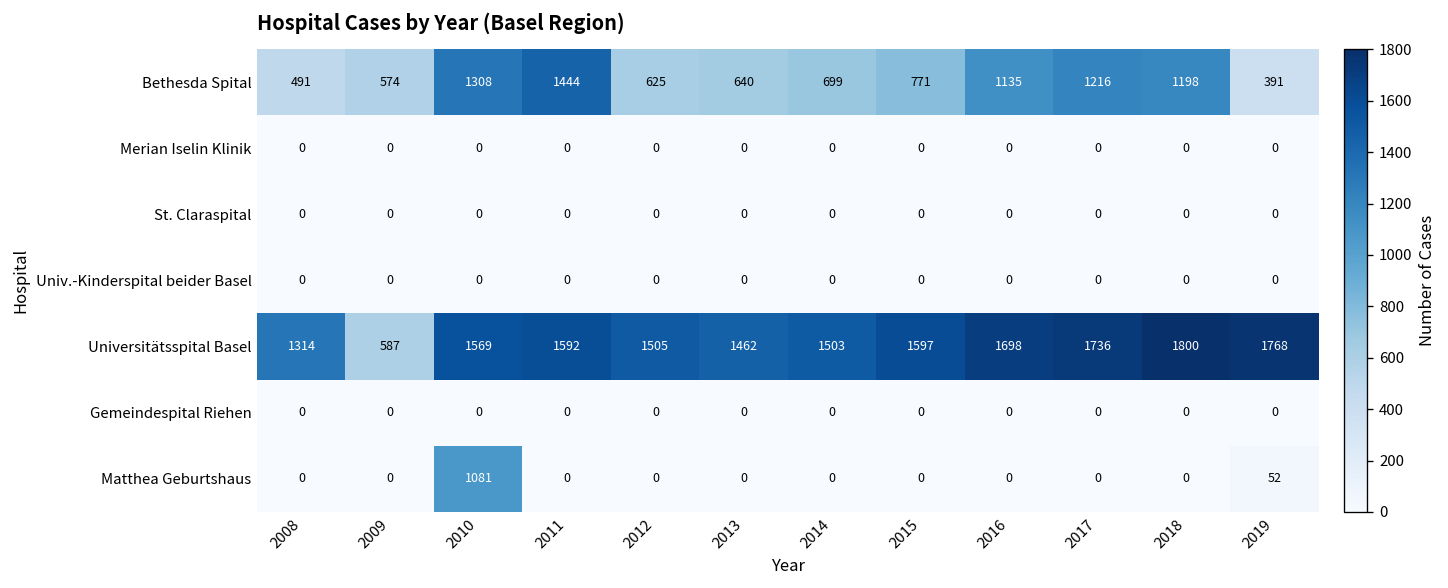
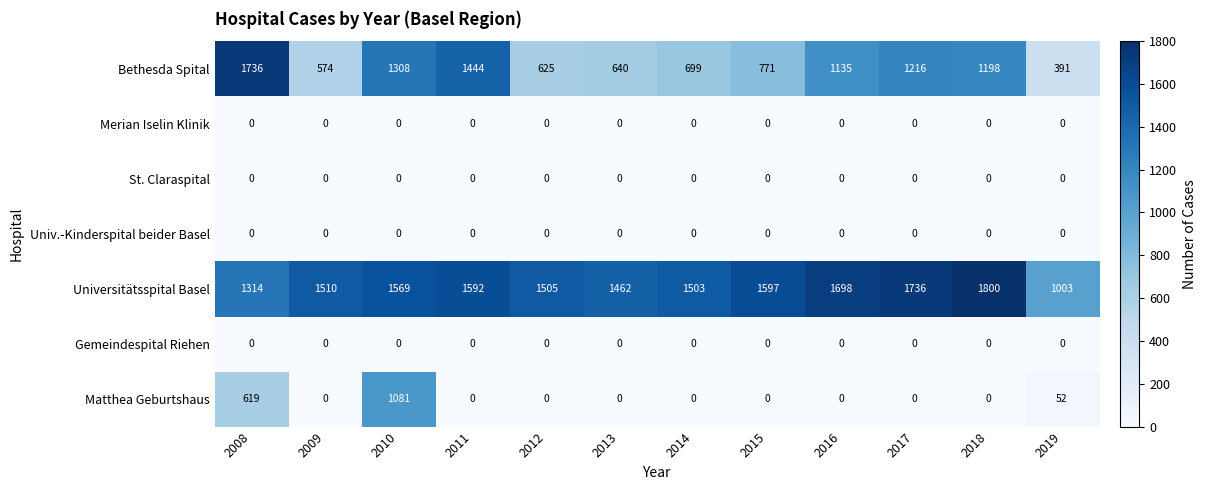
Bethesda Spital, 2008: 491 -> 1736
Universitätsspital Basel, 2009: 587 -> 1510
Universitätsspital Basel, 2019: 1768 -> 1003
Matthea Geburtshaus, 2008: 0 -> 619
